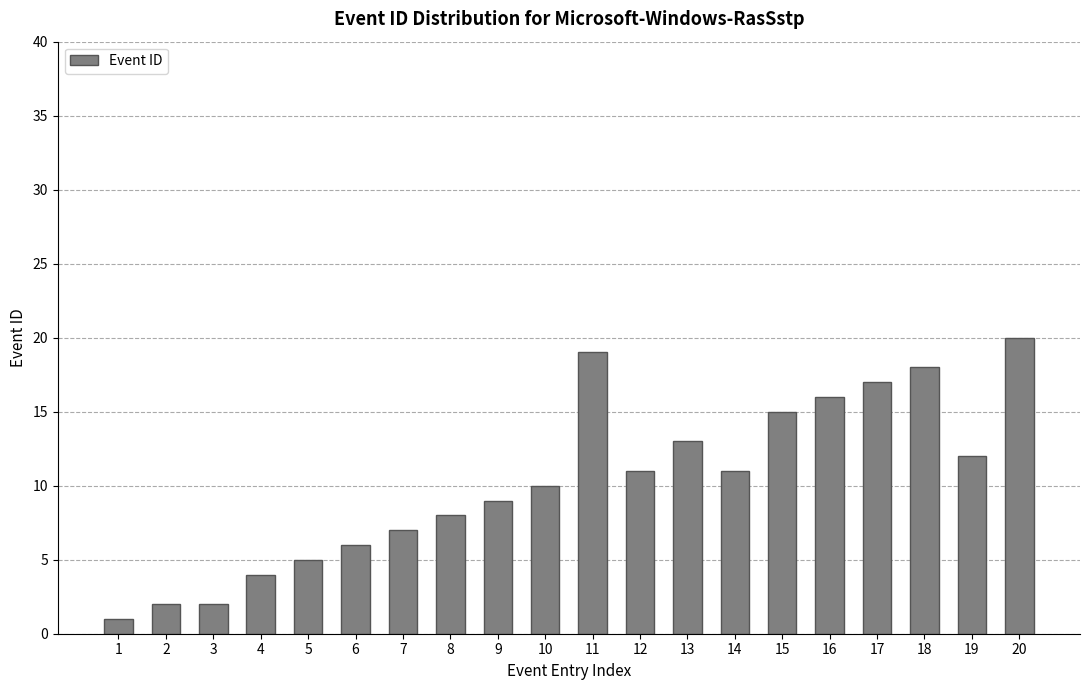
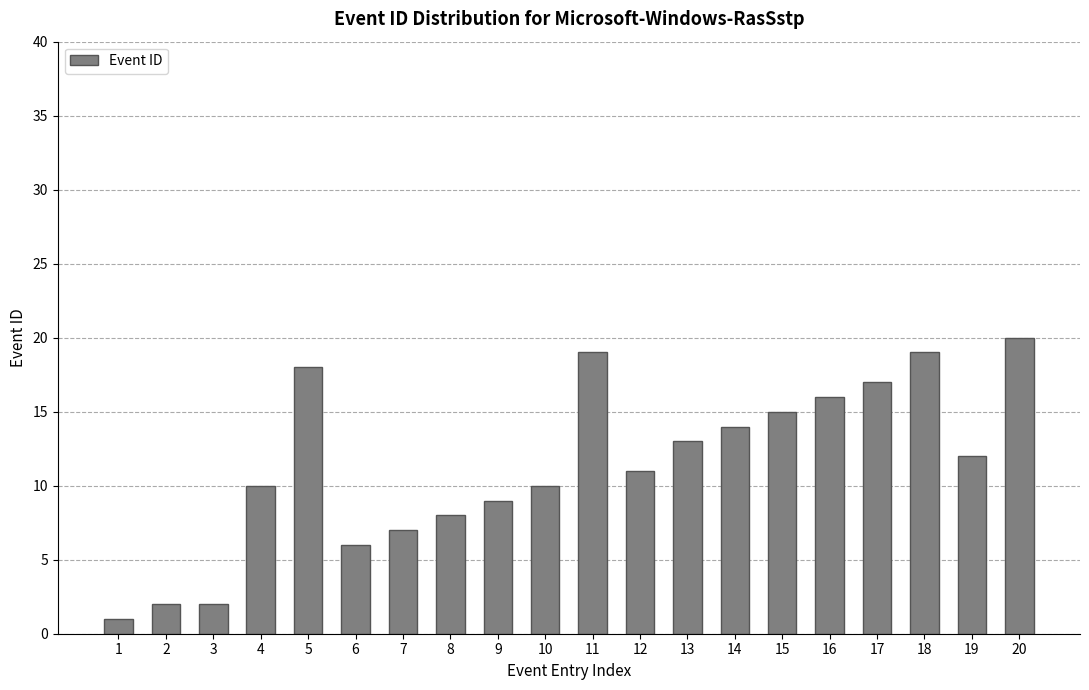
4: 4 -> 10
5: 5 -> 18
14: 11 -> 14
18: 18 -> 19
